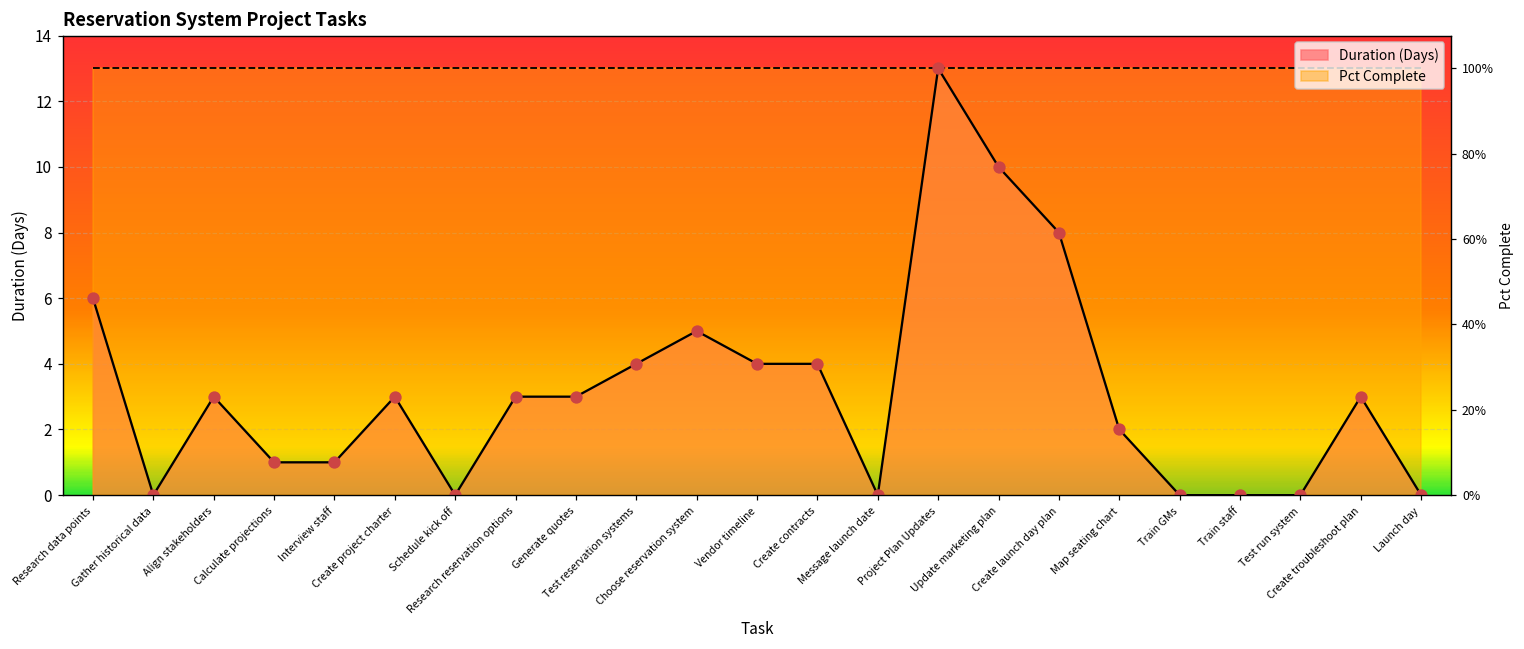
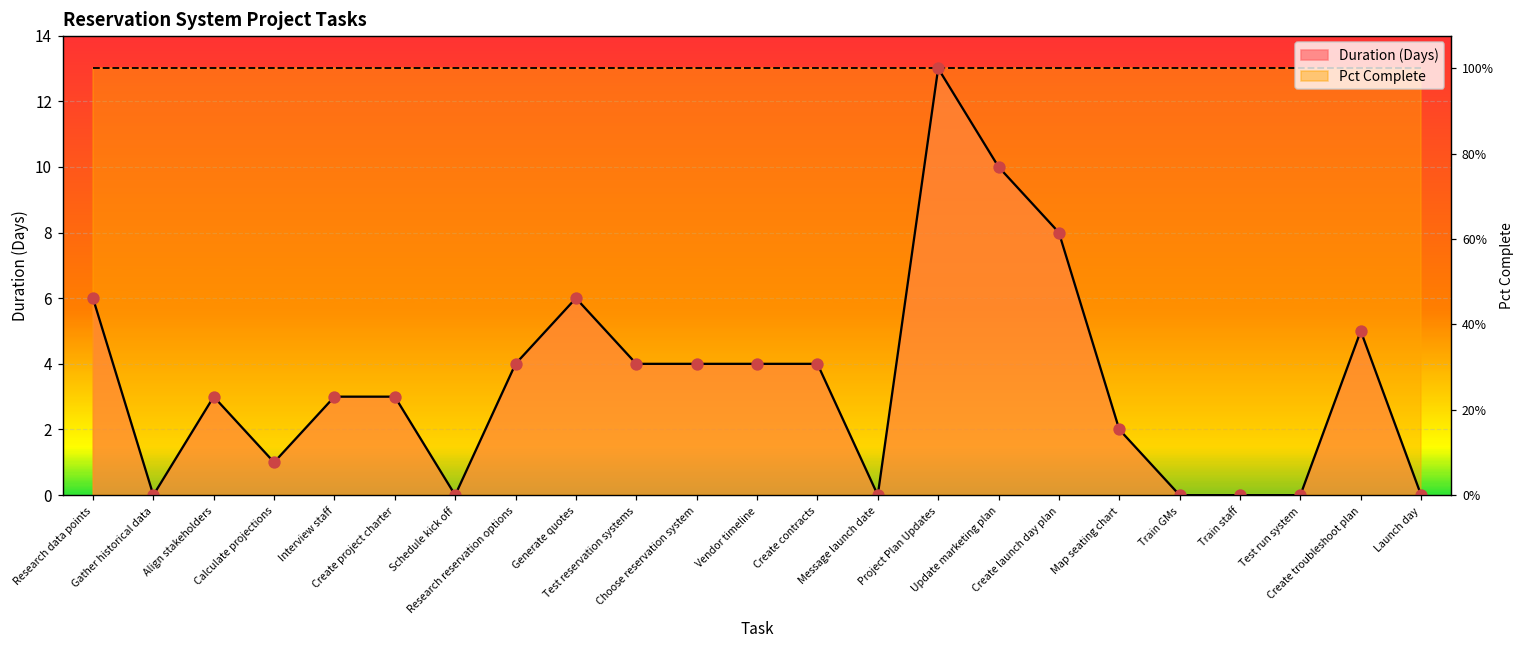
Duration (Days), Interview staff: 1 -> 3
Duration (Days), Research reservation options: 3 -> 4
Duration (Days), Generate quotes: 3 -> 6
Duration (Days), Choose reservation system: 5 -> 4
Duration (Days), Create troubleshoot plan: 3 -> 5
